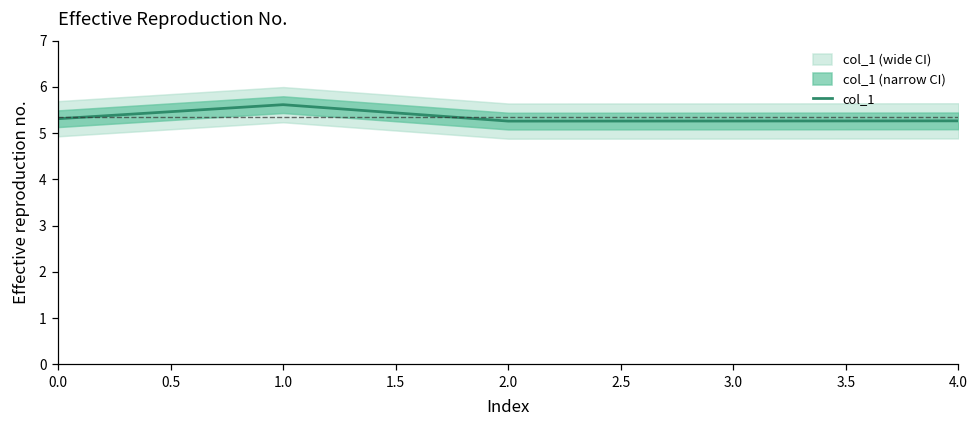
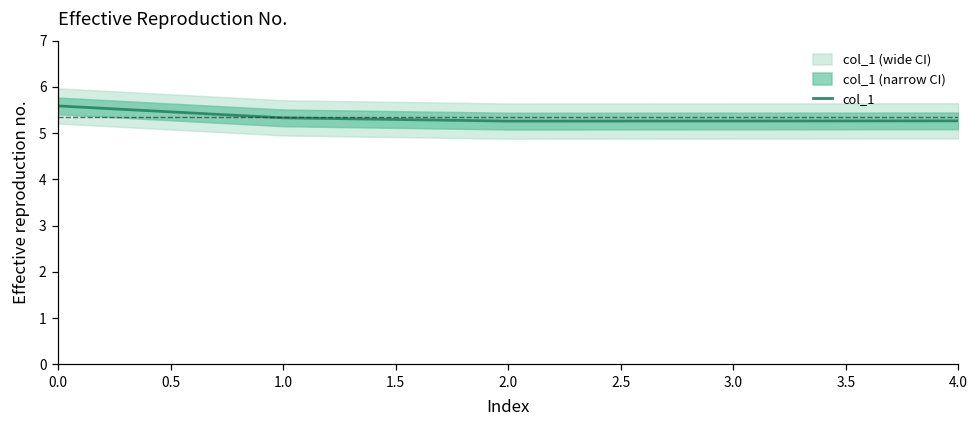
col_1, 0.0: 5.3 -> 5.6
col_1, 1.0: 5.6 -> 5.3
